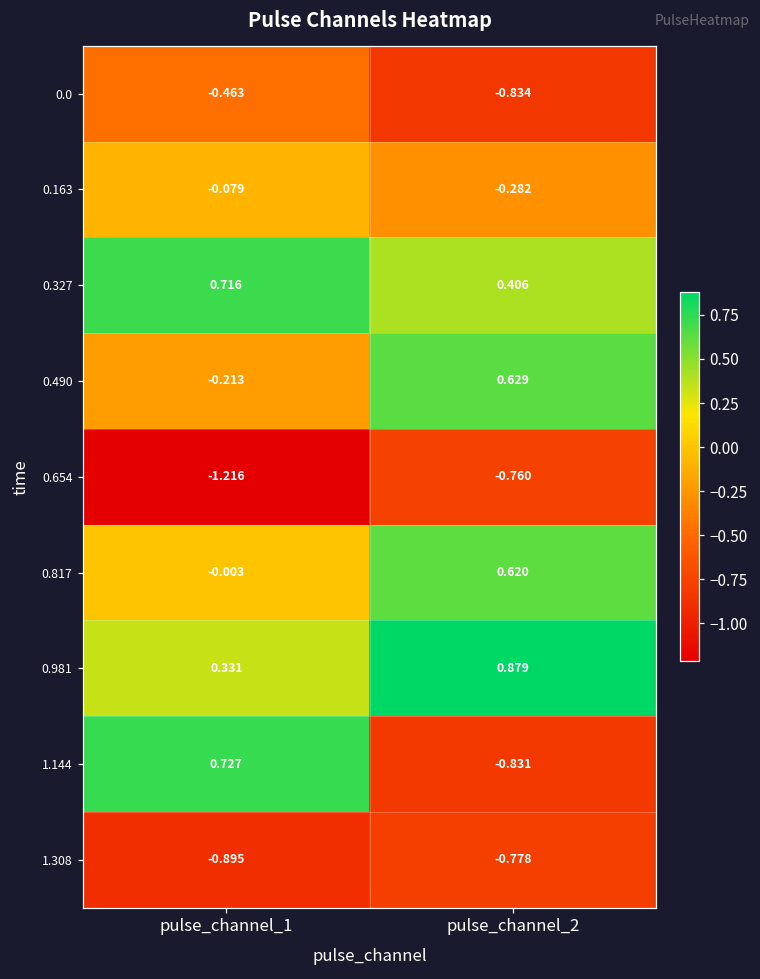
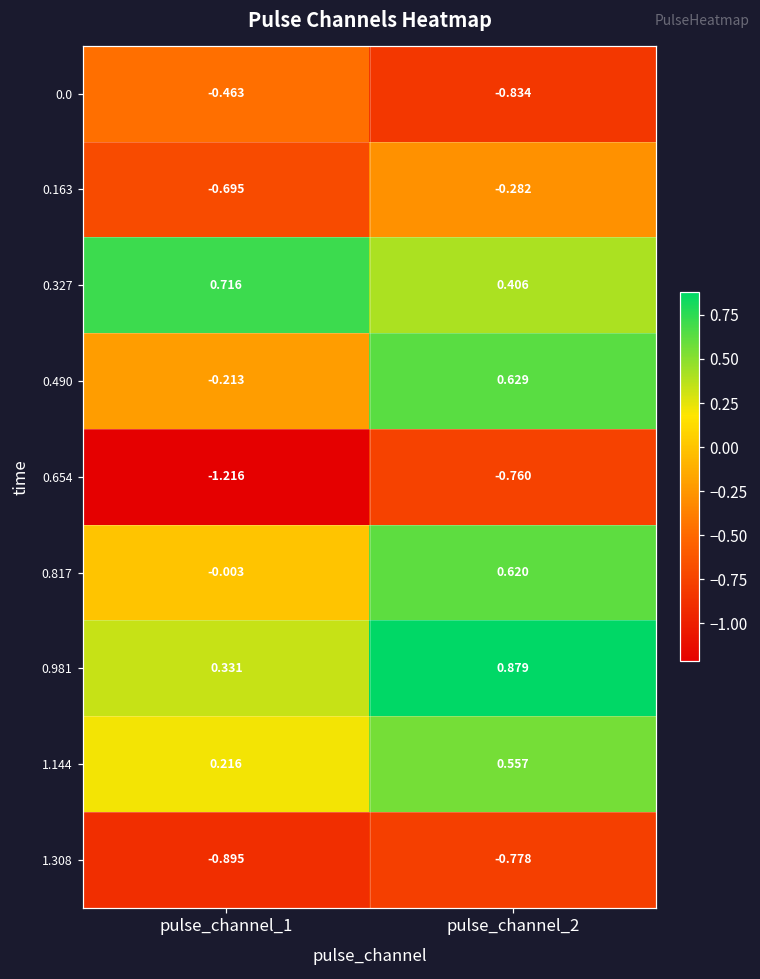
0.163, pulse_channel_1: -0.079 -> -0.695
1.144, pulse_channel_1: 0.727 -> 0.216
1.144, pulse_channel_2: -0.831 -> 0.557
